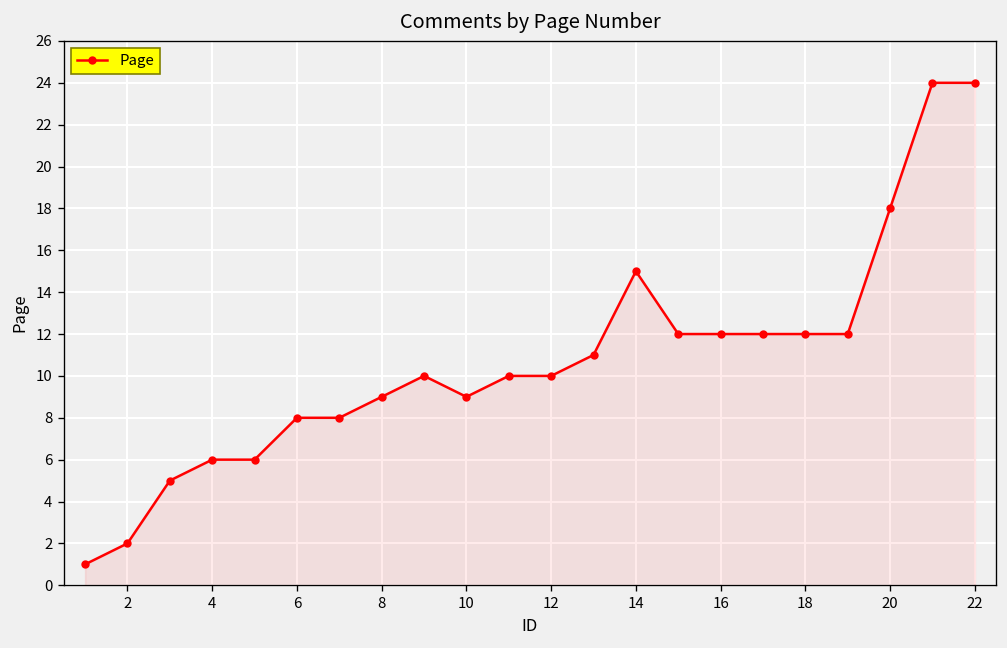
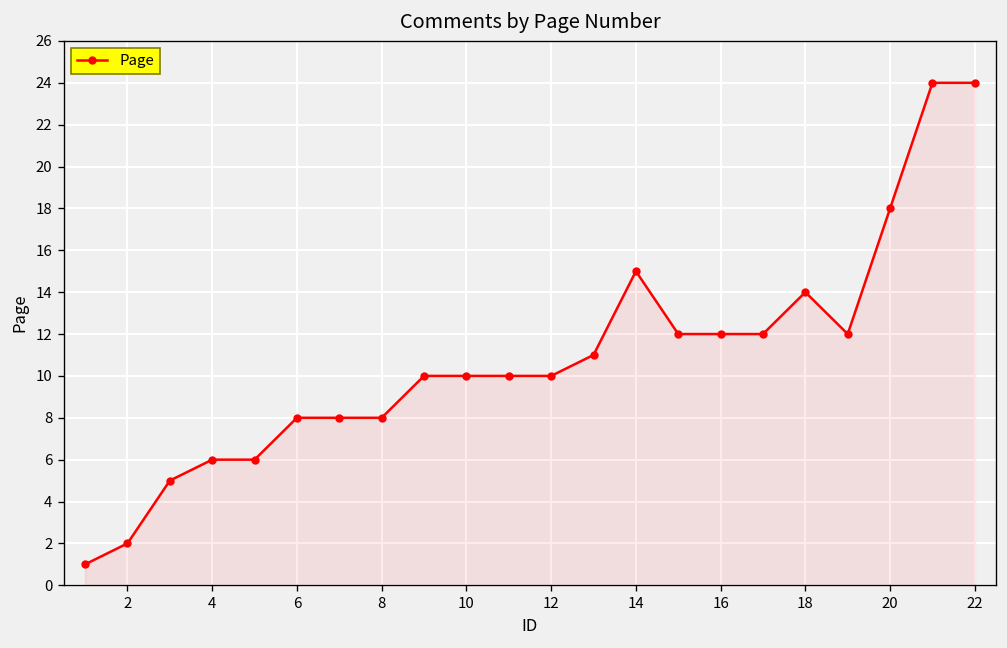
8: 9 -> 8
10: 9 -> 10
18: 12 -> 14
